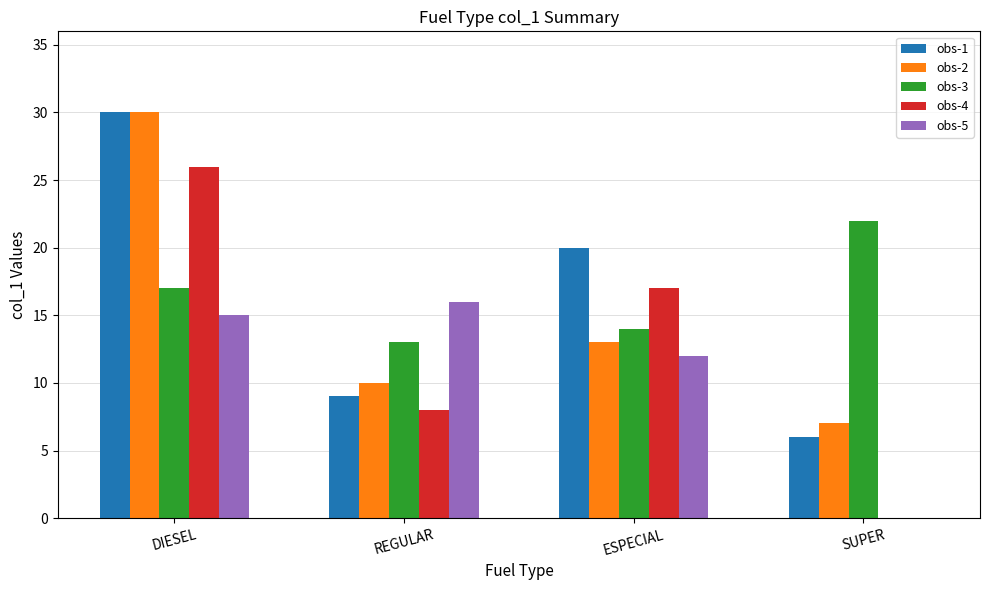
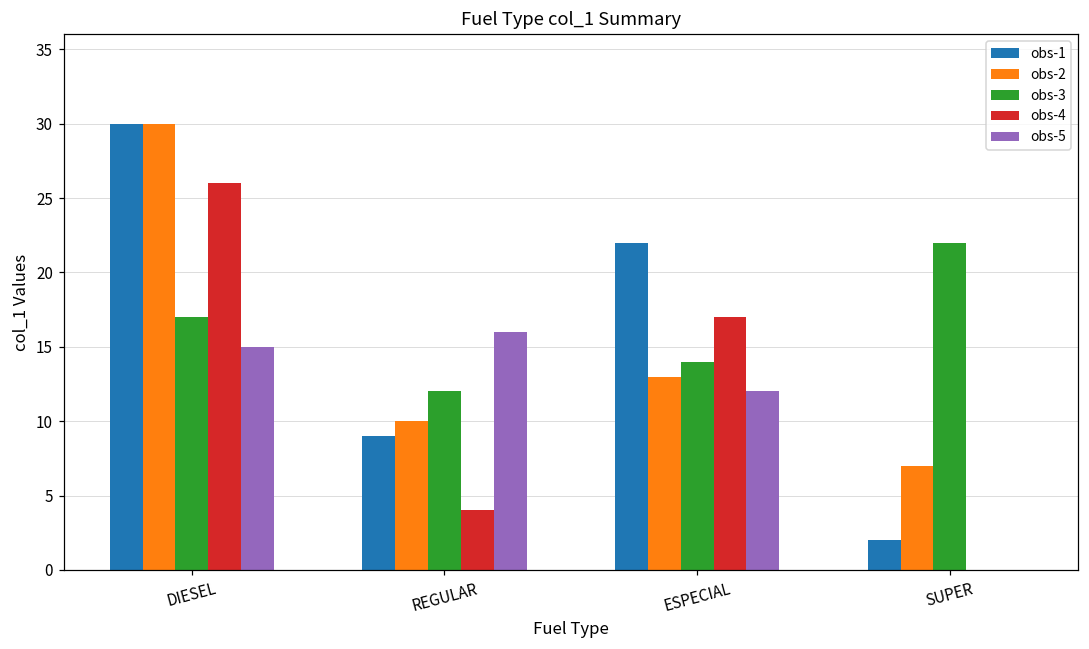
obs-3, REGULAR: 13 -> 12
obs-4, REGULAR: 8 -> 4
obs-1, ESPECIAL: 20 -> 22
obs-1, SUPER: 6 -> 2
